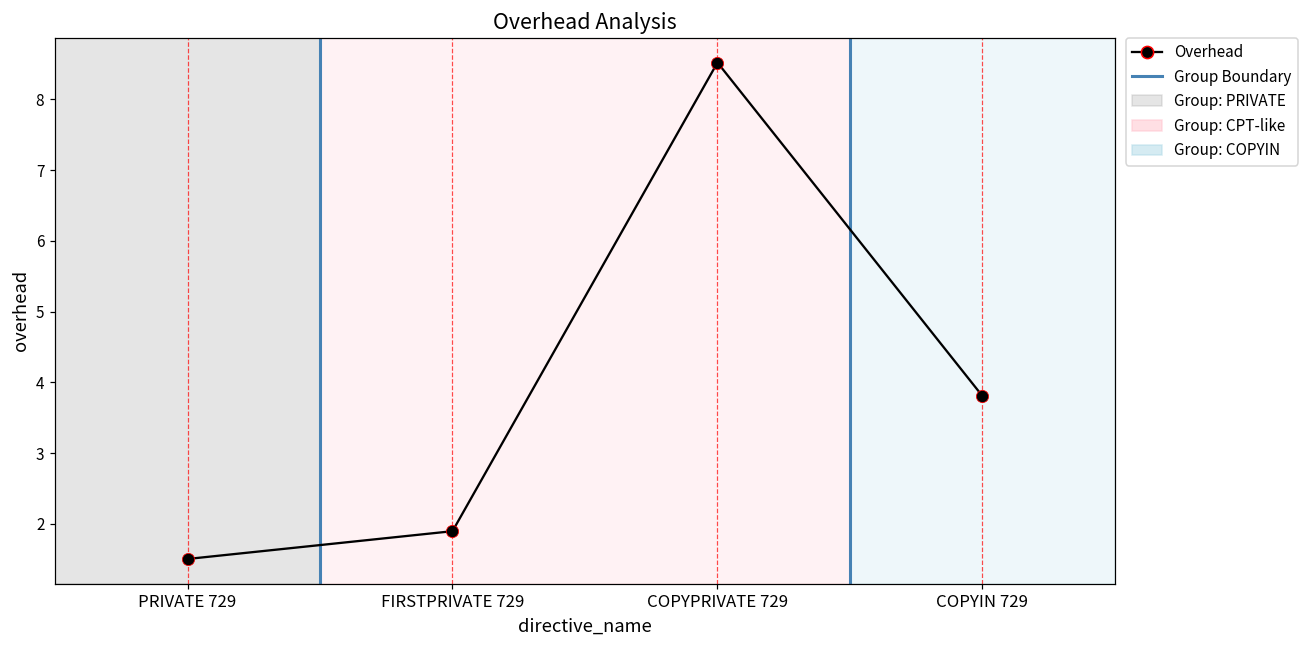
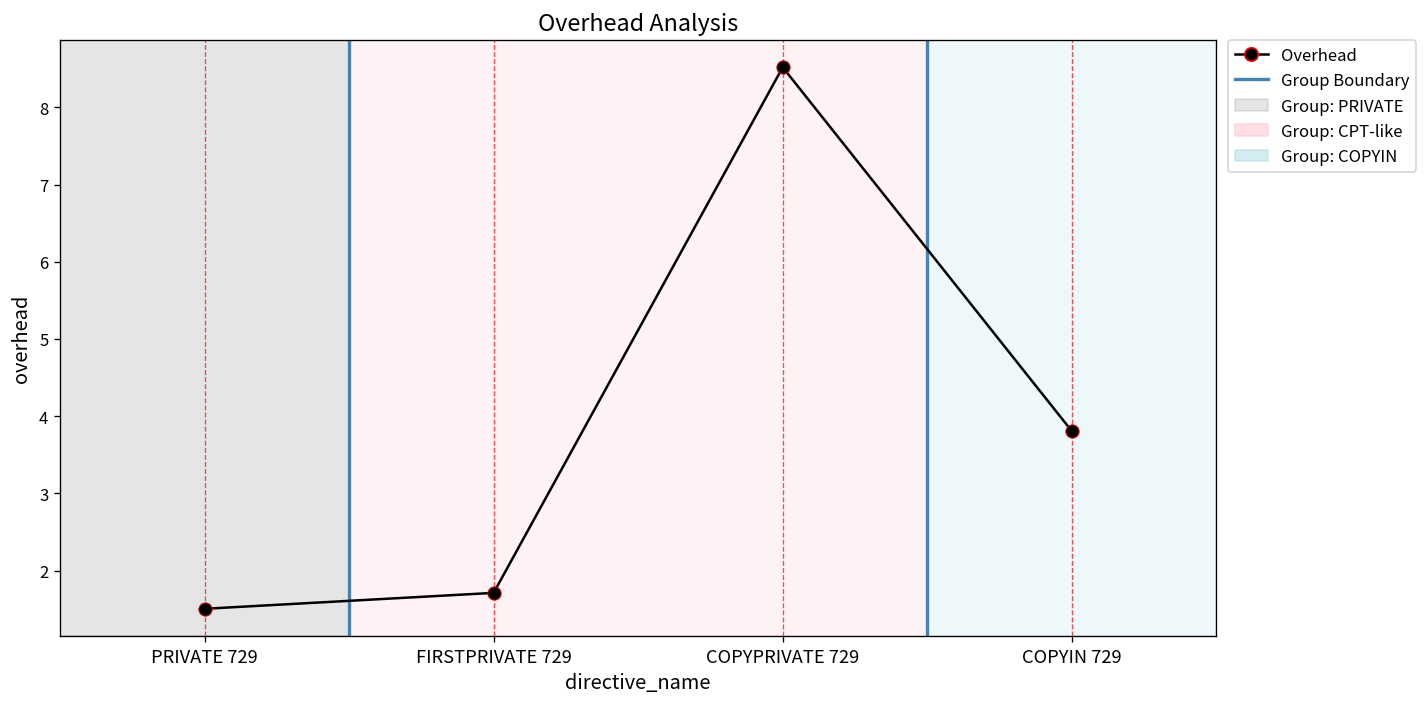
FIRSTPRIVATE 729: 1.9 -> 1.7
